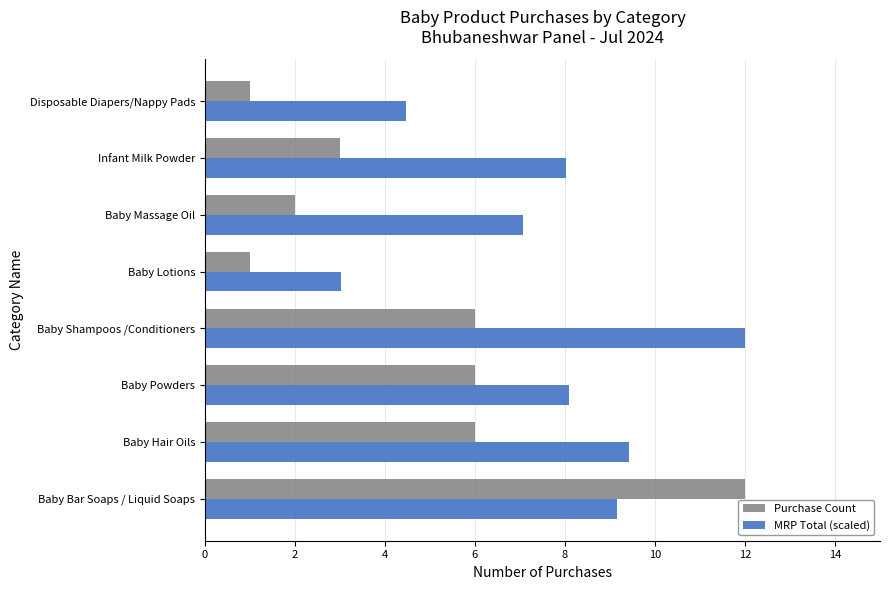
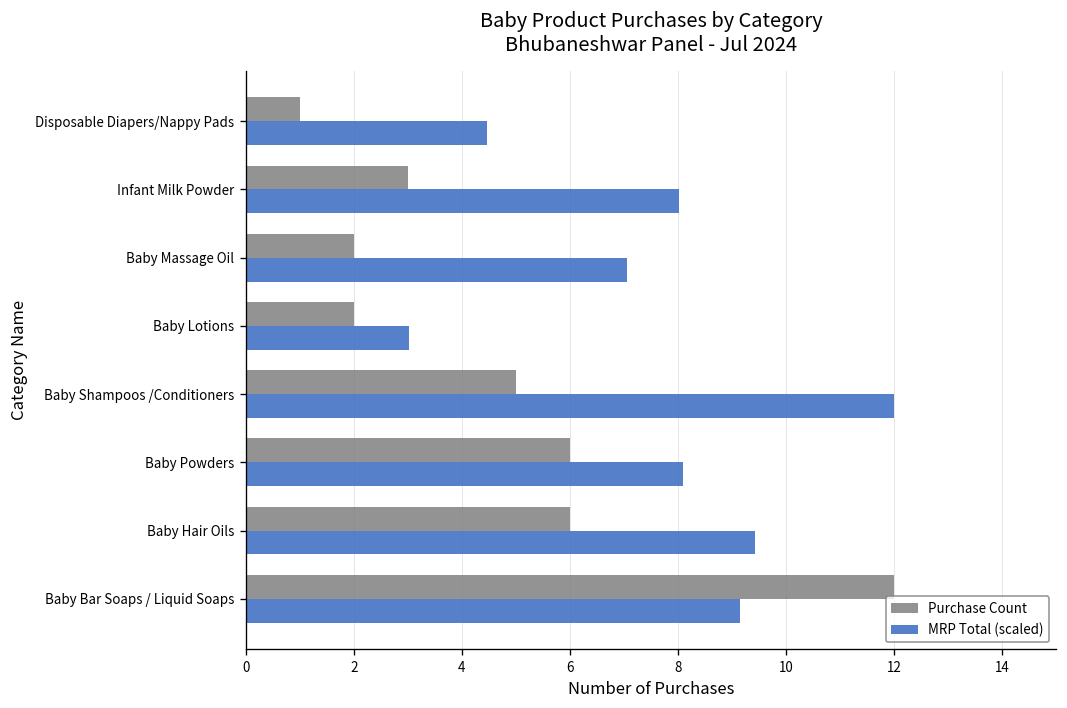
Purchase Count, Baby Lotions: 1 -> 2
Purchase Count, Baby Shampoos /Conditioners: 6 -> 5
